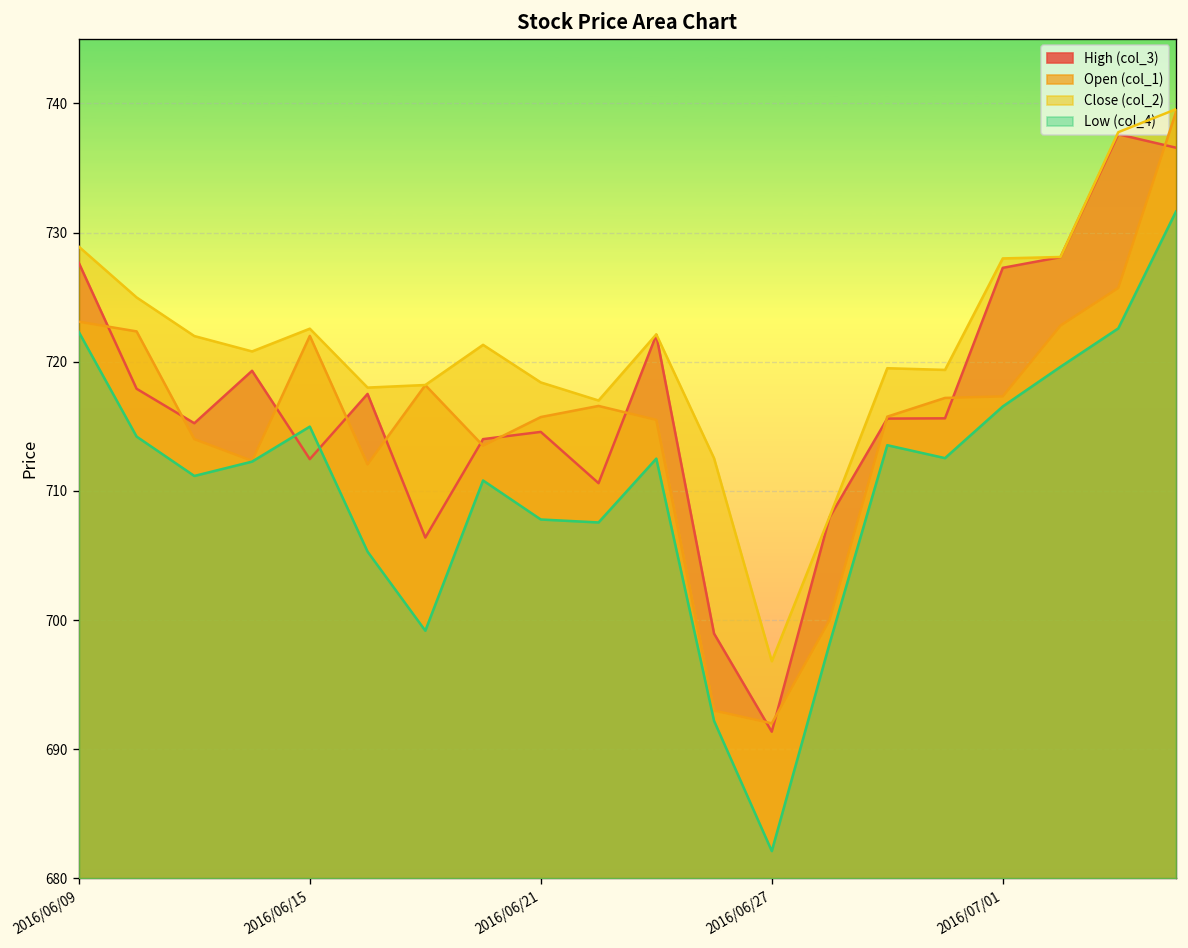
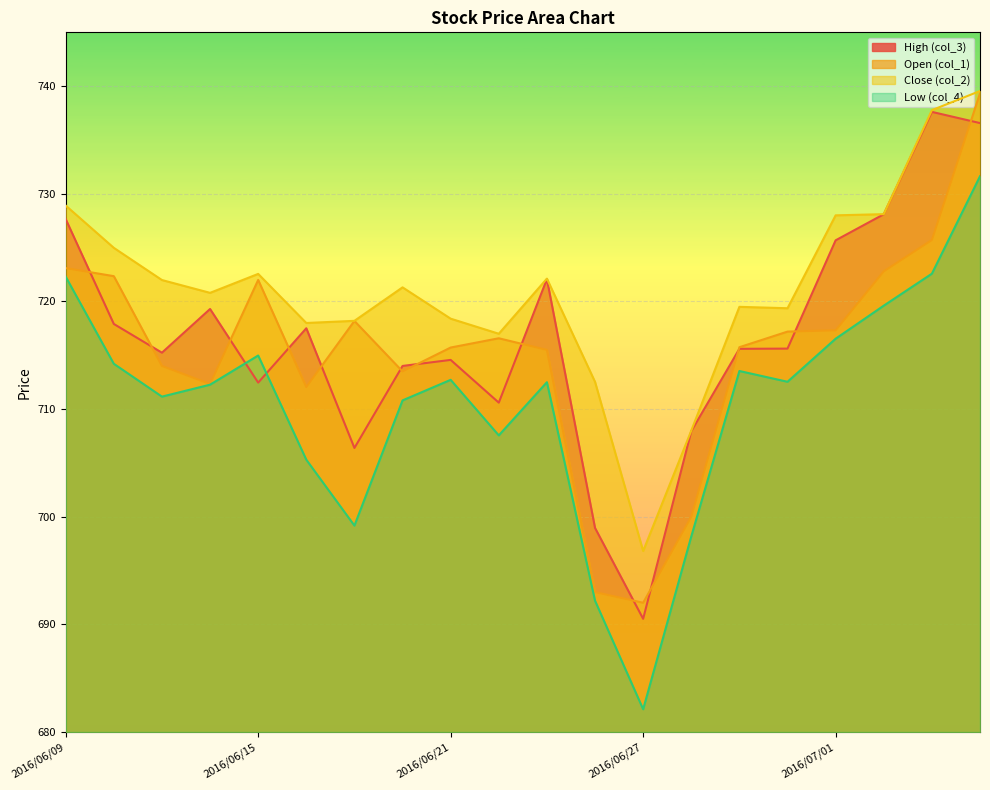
Low (col_4), 2016/06/21: 707.8 -> 712.7
High (col_3), 2016/06/27: 691.4 -> 690.5
High (col_3), 2016/07/01: 727.3 -> 725.7
